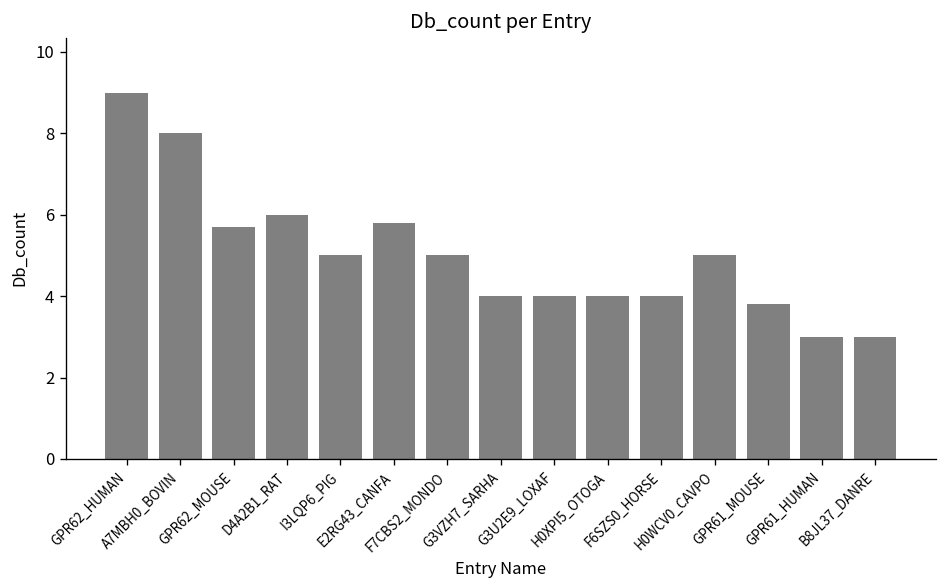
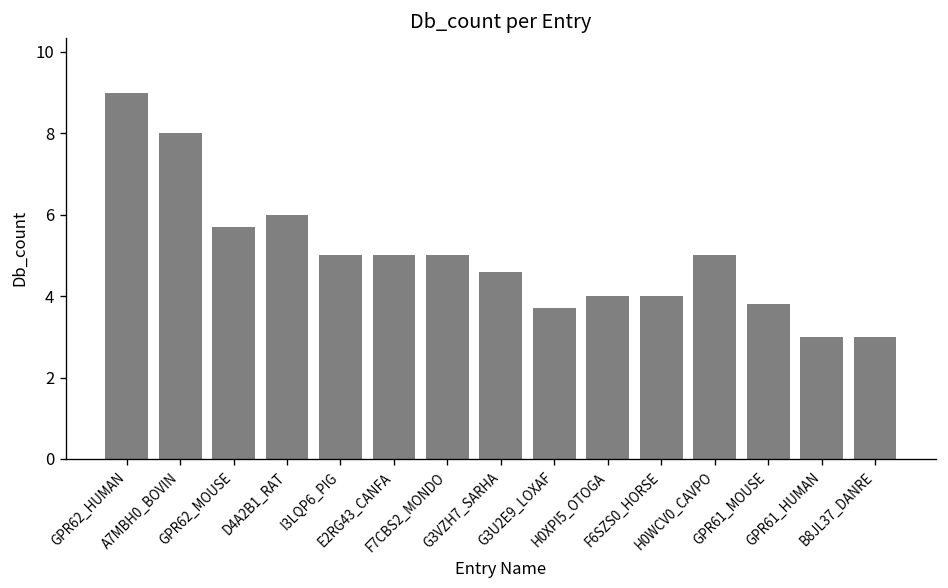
E2RG43_CANFA: 5.8 -> 5.0
G3VZH7_SARHA: 4.0 -> 4.6
G3U2E9_LOXAF: 4.0 -> 3.7
